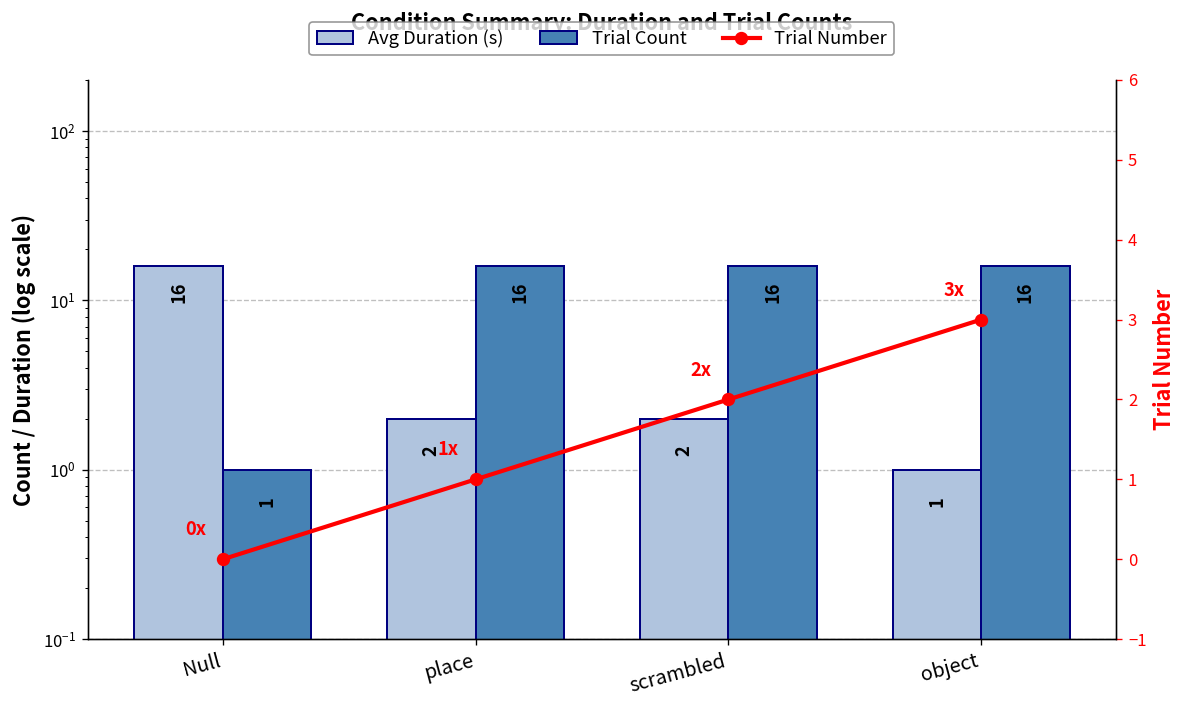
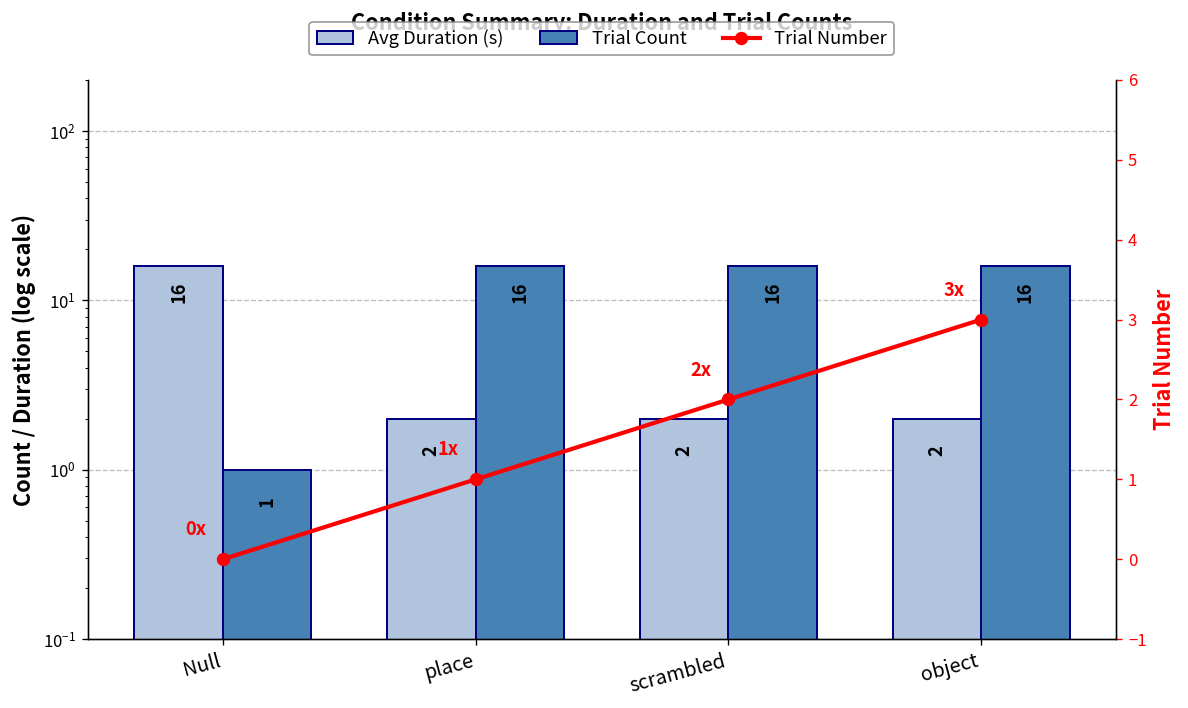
Avg Duration (s), object: 1 -> 2
